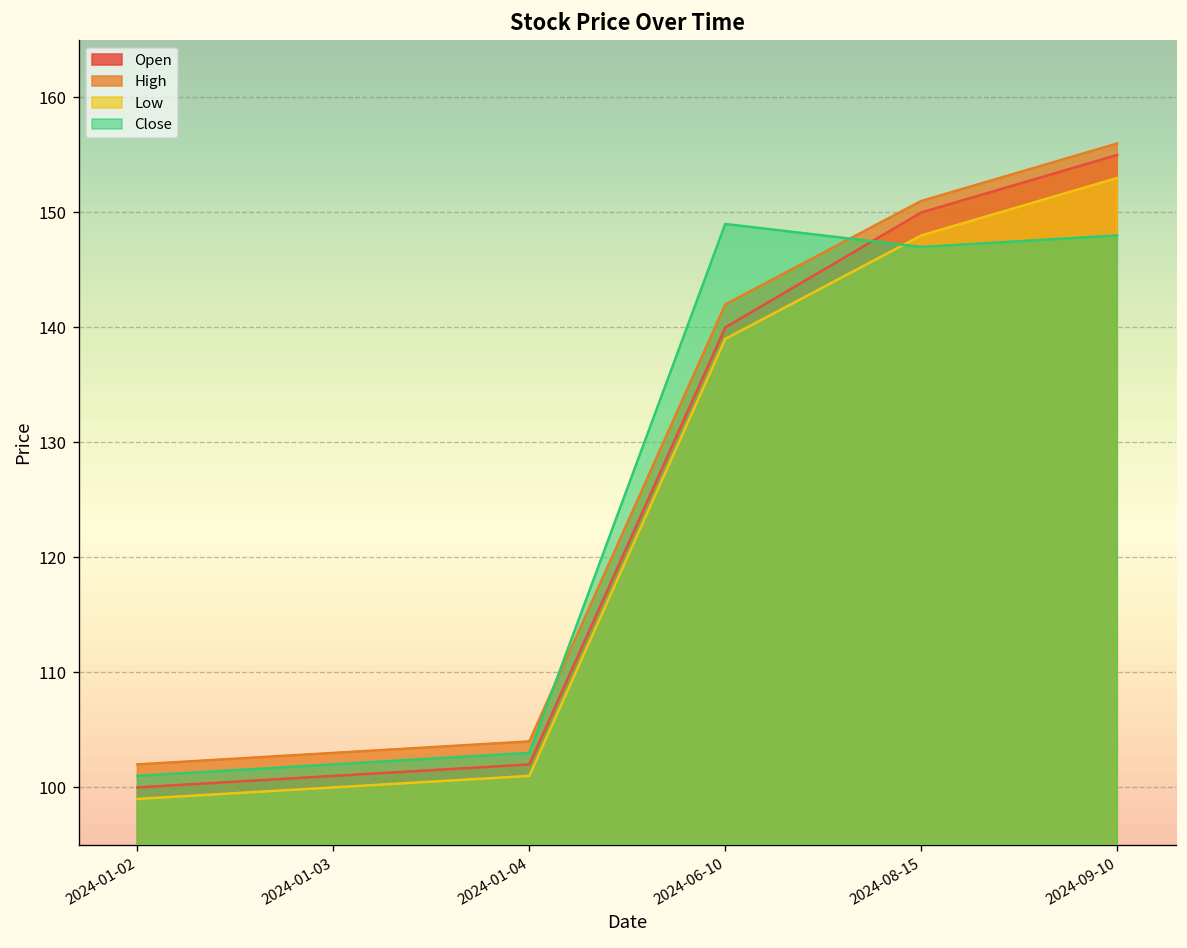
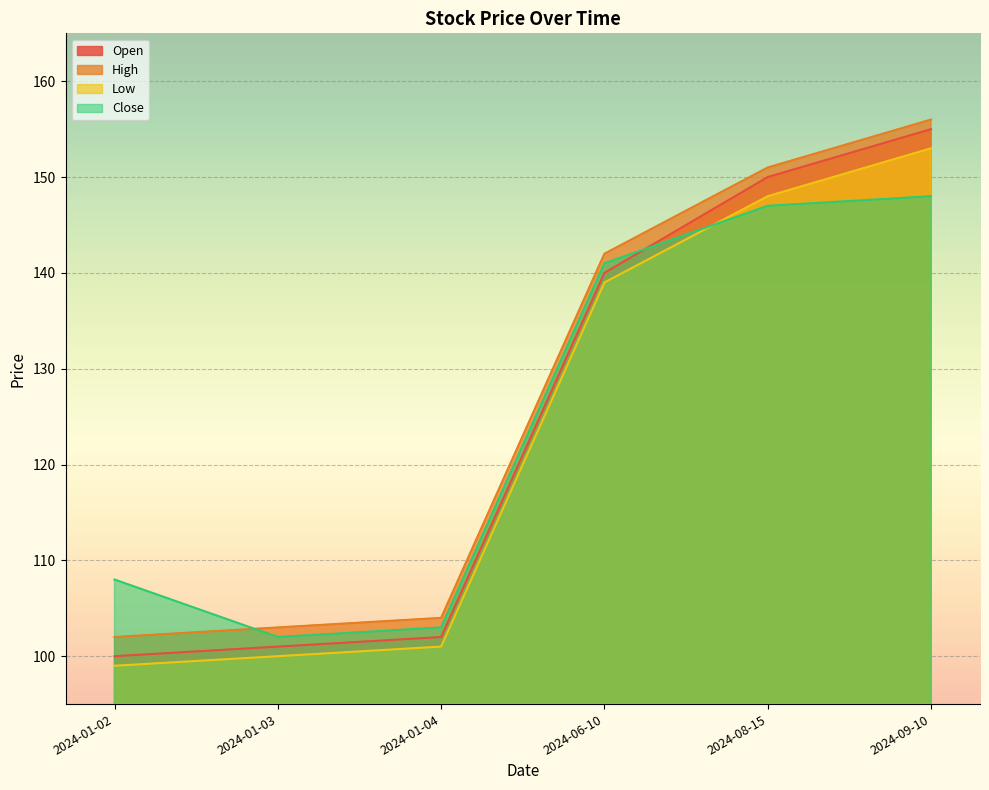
Close, 2024-01-02: 101 -> 108
Close, 2024-06-10: 149 -> 141
